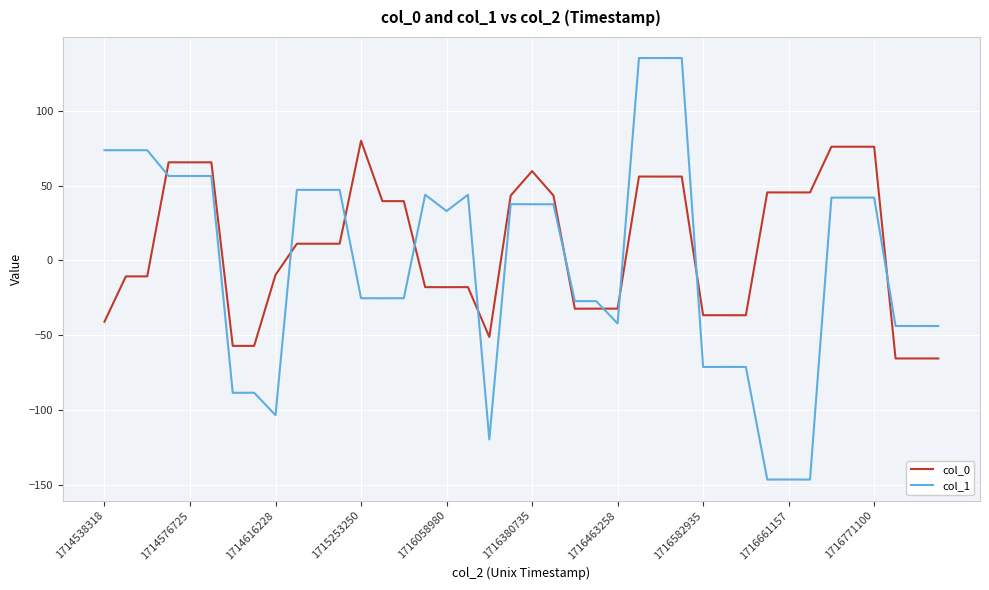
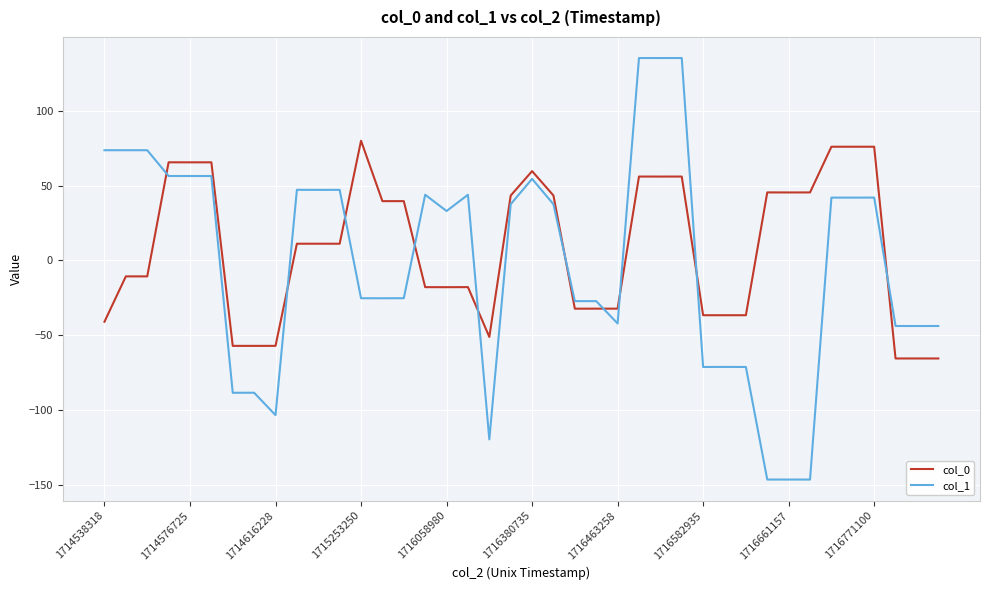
col_0, 1714616228: -10 -> -57
col_1, 1716380735: 37 -> 54
